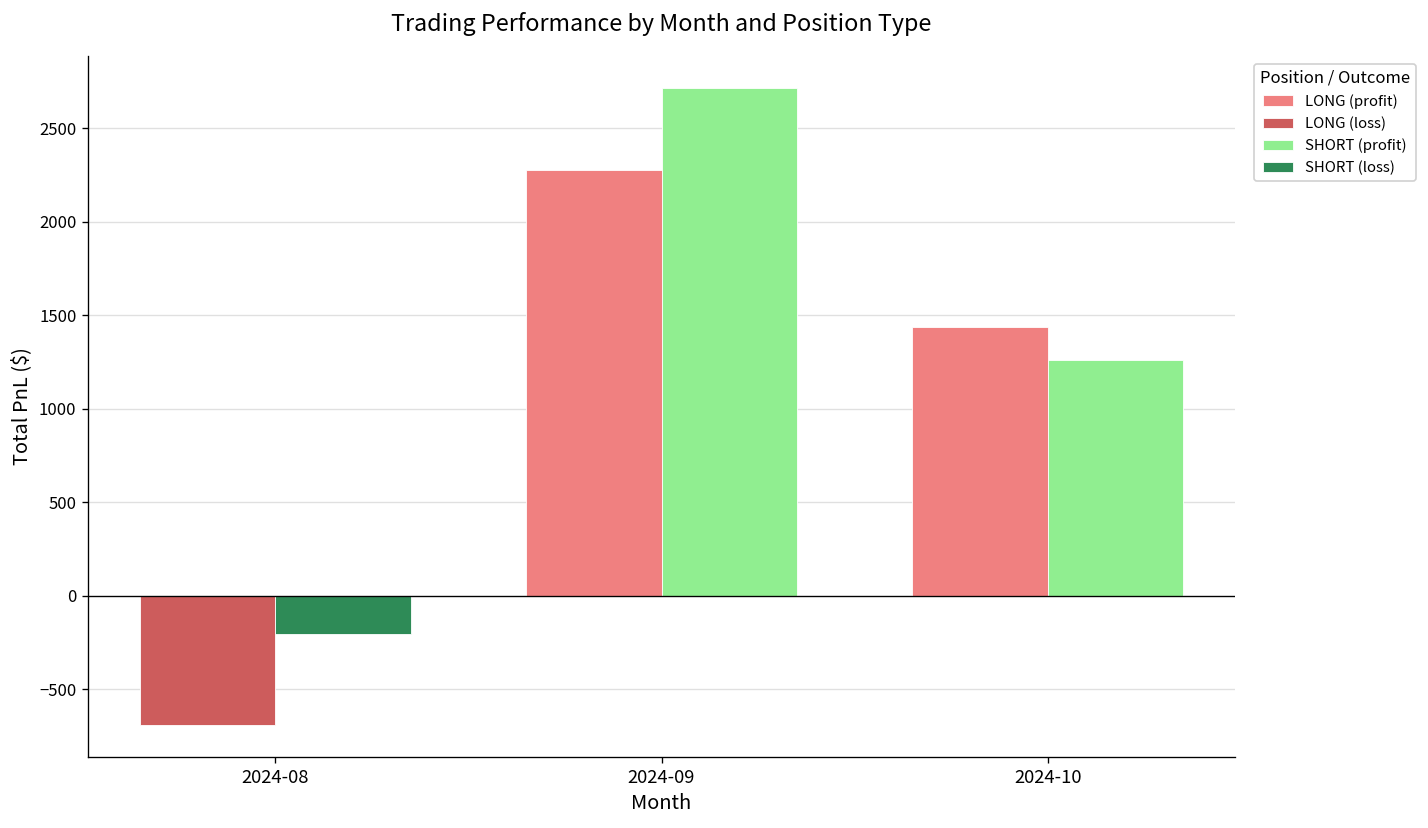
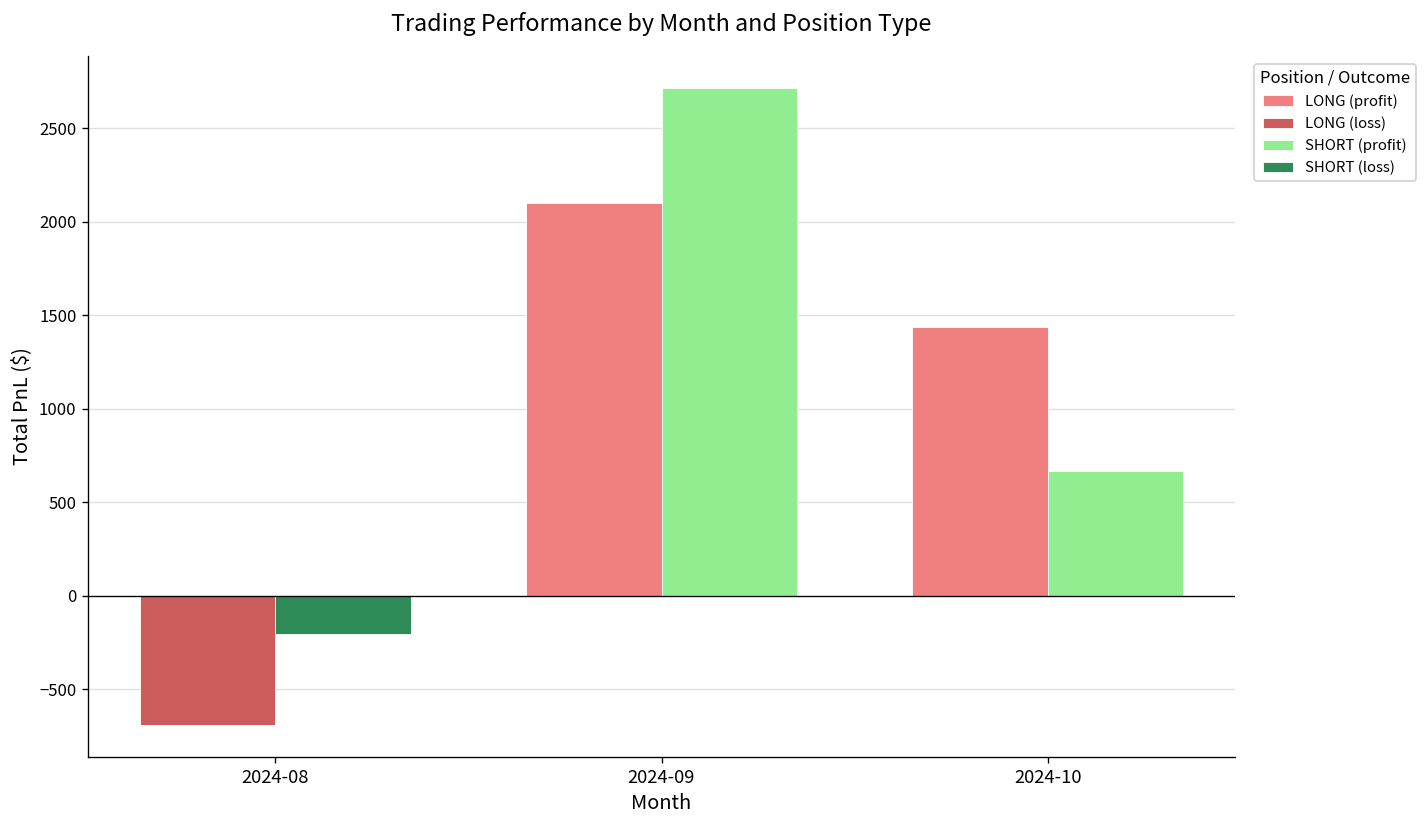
LONG (profit), 2024-09: 2280 -> 2100
SHORT (profit), 2024-10: 1260 -> 670
